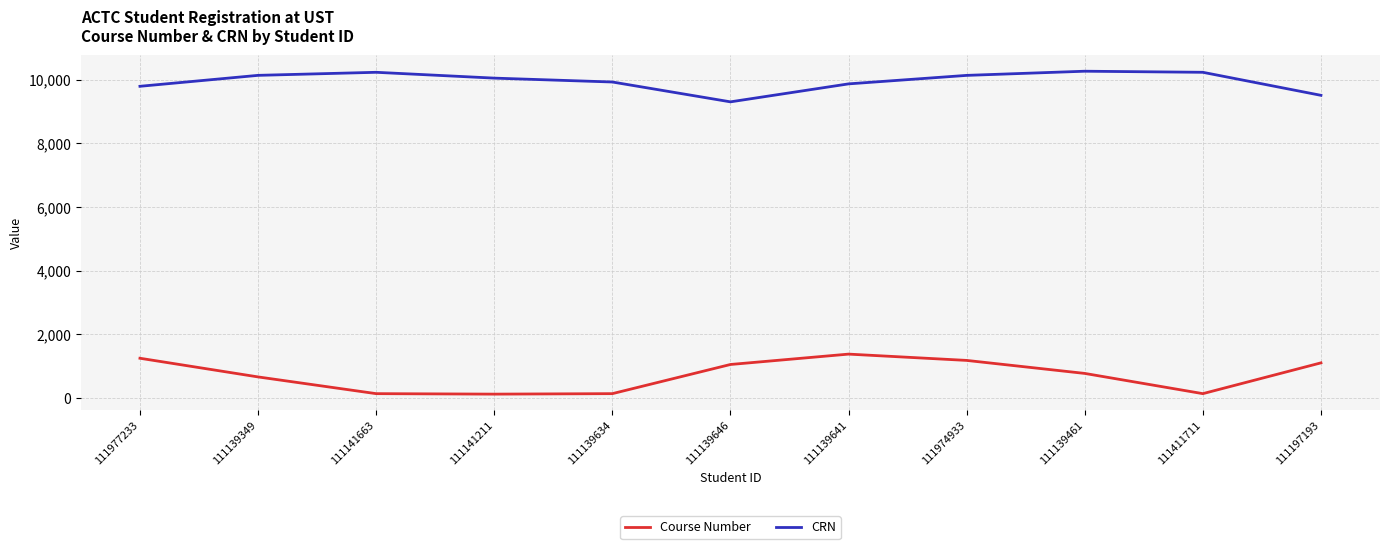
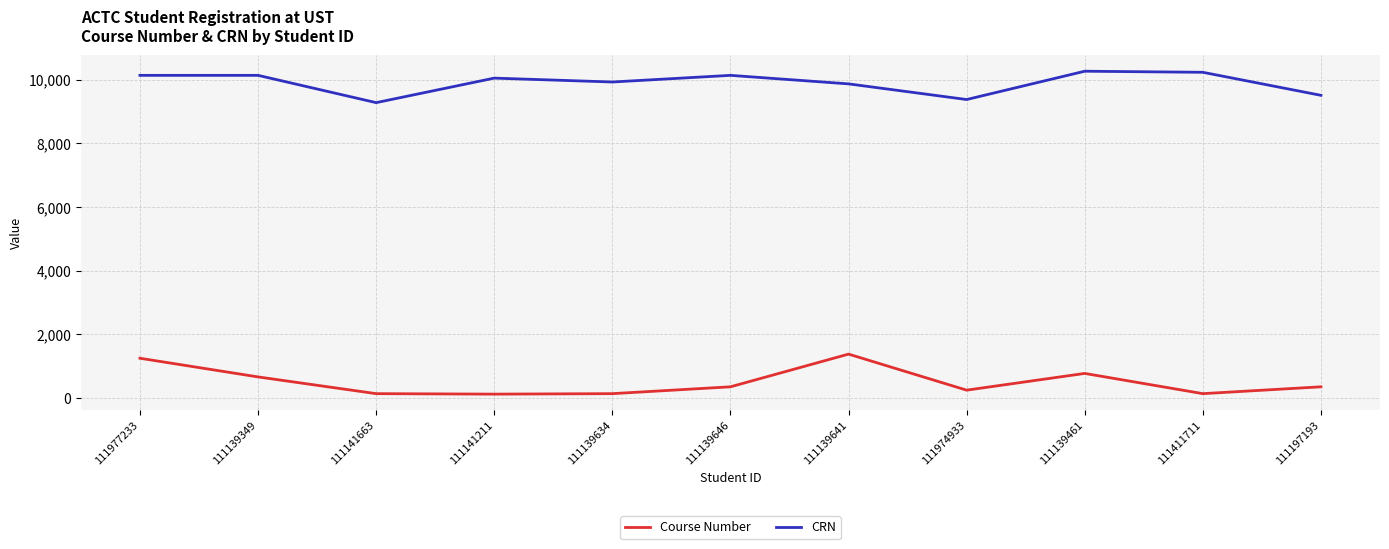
CRN, 111977233: 9,800 -> 10,100
CRN, 111141663: 10,200 -> 9,300
Course Number, 111139646: 1,000 -> 300
CRN, 111139646: 9,300 -> 10,100
Course Number, 111974933: 1,200 -> 200
CRN, 111974933: 10,100 -> 9,400
Course Number, 111197193: 1,100 -> 300
